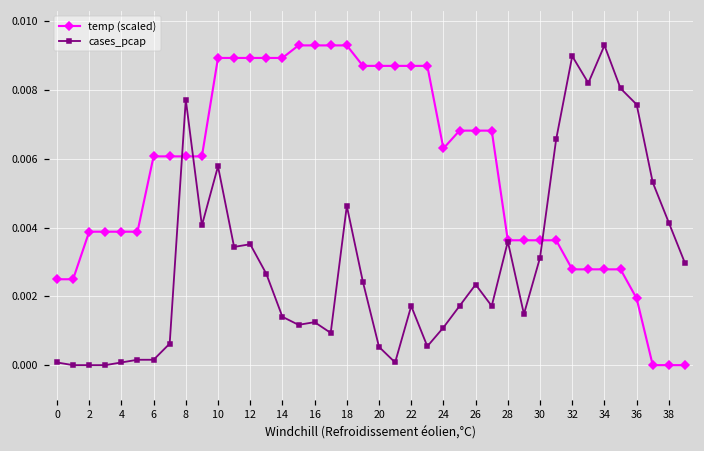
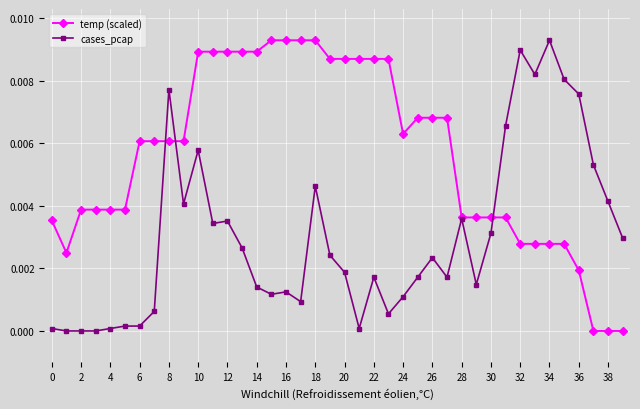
temp (scaled), 0: 0.0025 -> 0.0035
cases_pcap, 20: 0.0005 -> 0.0019
